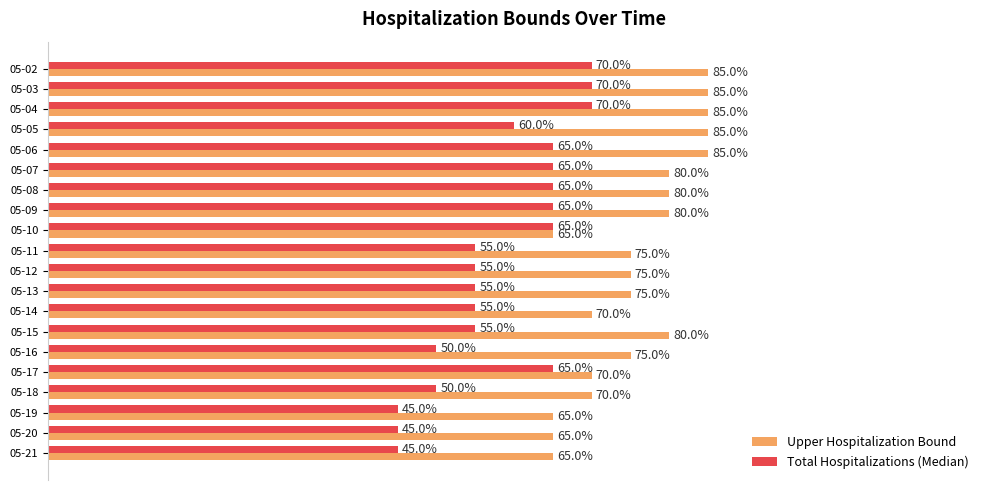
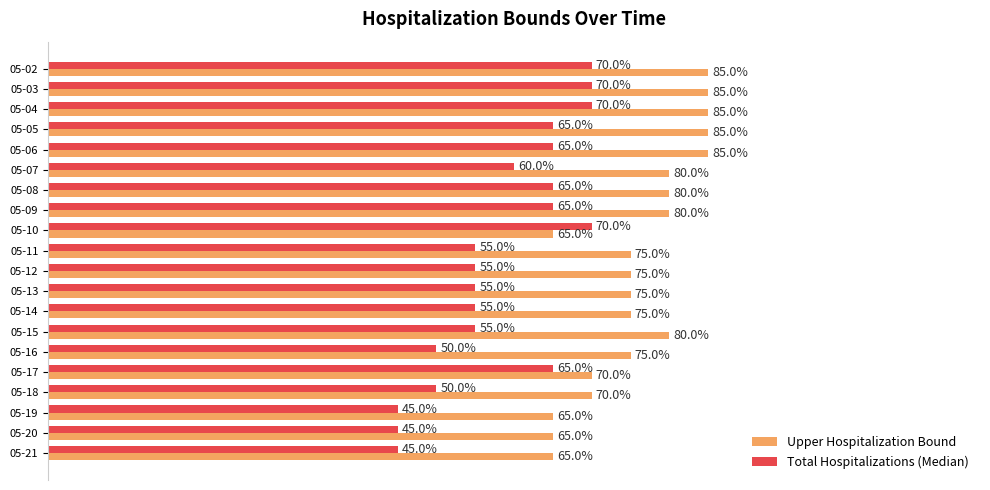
Total Hospitalizations (Median), 05-05: 60.0% -> 65.0%
Total Hospitalizations (Median), 05-07: 65.0% -> 60.0%
Total Hospitalizations (Median), 05-10: 65.0% -> 70.0%
Upper Hospitalization Bound, 05-14: 70.0% -> 75.0%
